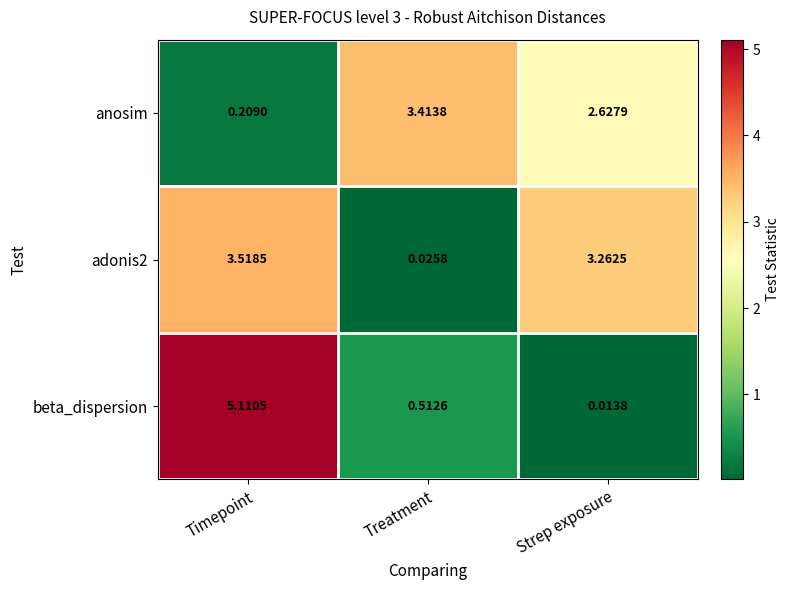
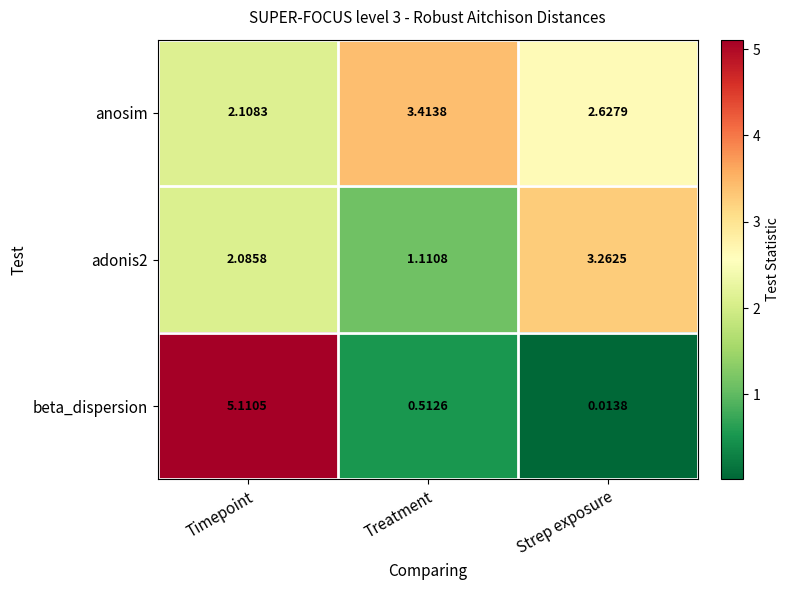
anosim, Timepoint: 0.2090 -> 2.1083
adonis2, Timepoint: 3.5185 -> 2.0858
adonis2, Treatment: 0.0258 -> 1.1108
